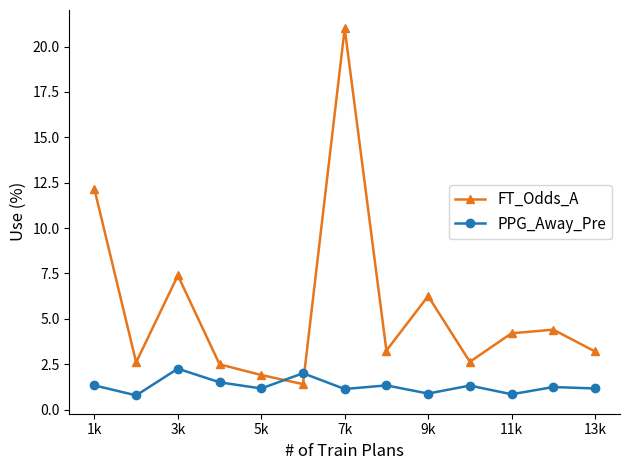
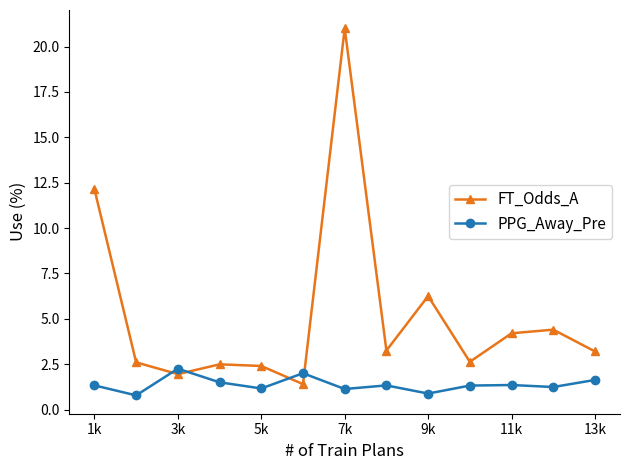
FT_Odds_A, 3k: 7.4 -> 2.0
FT_Odds_A, 5k: 1.9 -> 2.4
PPG_Away_Pre, 11k: 0.8 -> 1.4
PPG_Away_Pre, 13k: 1.2 -> 1.6
